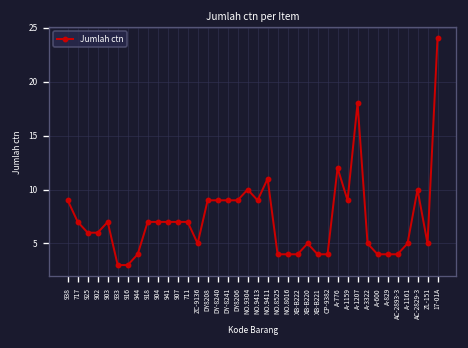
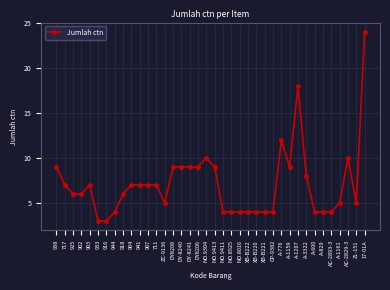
918: 7 -> 6
NO.9411: 11 -> 4
XB-B220: 5 -> 4
A-3322: 5 -> 8
